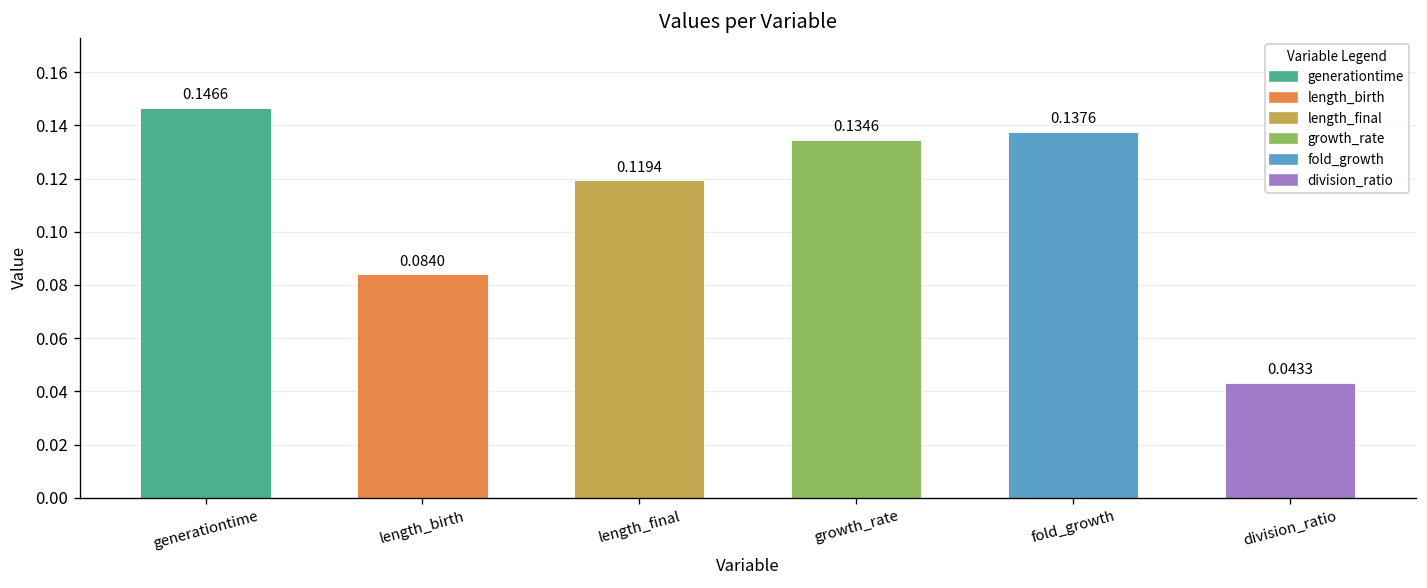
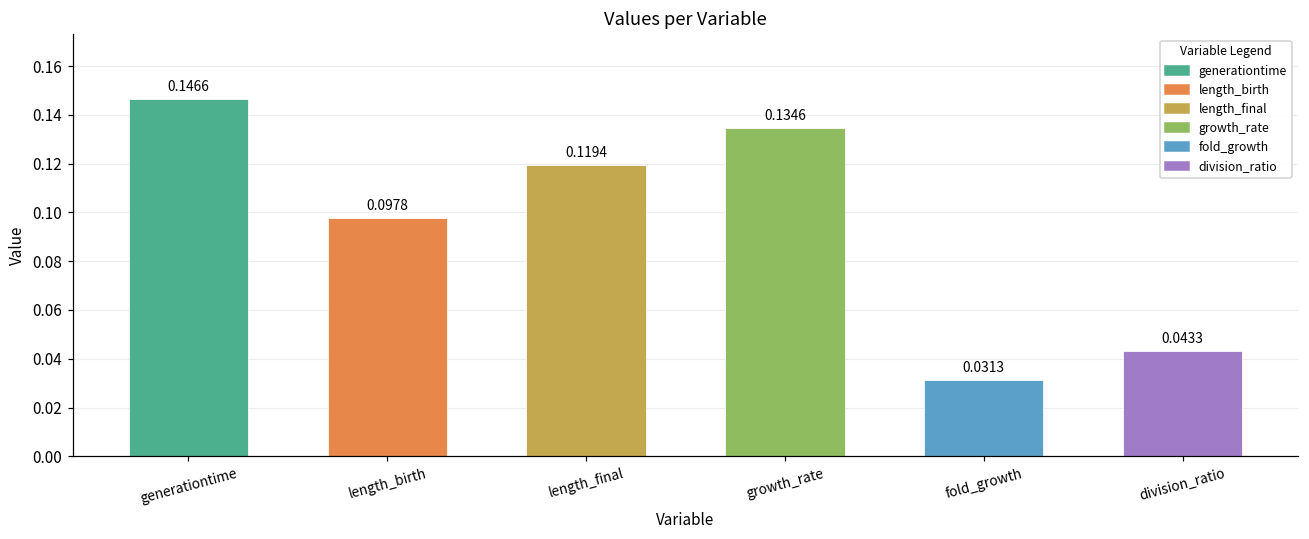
length_birth: 0.0840 -> 0.0978
fold_growth: 0.1376 -> 0.0313
